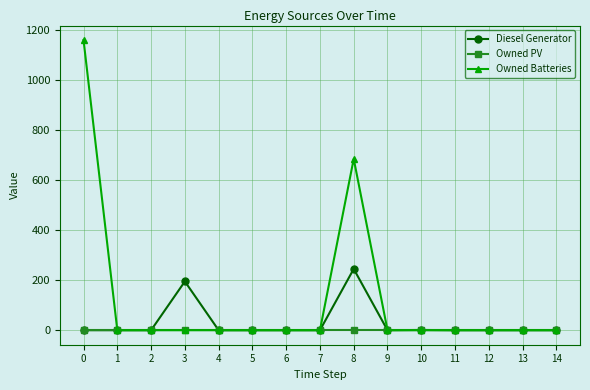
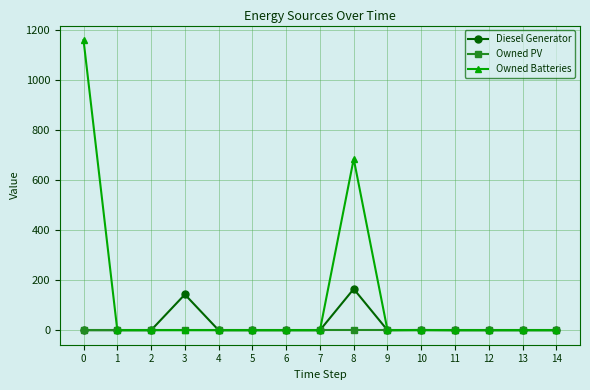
Diesel Generator, 3: 200 -> 140
Diesel Generator, 8: 250 -> 170
